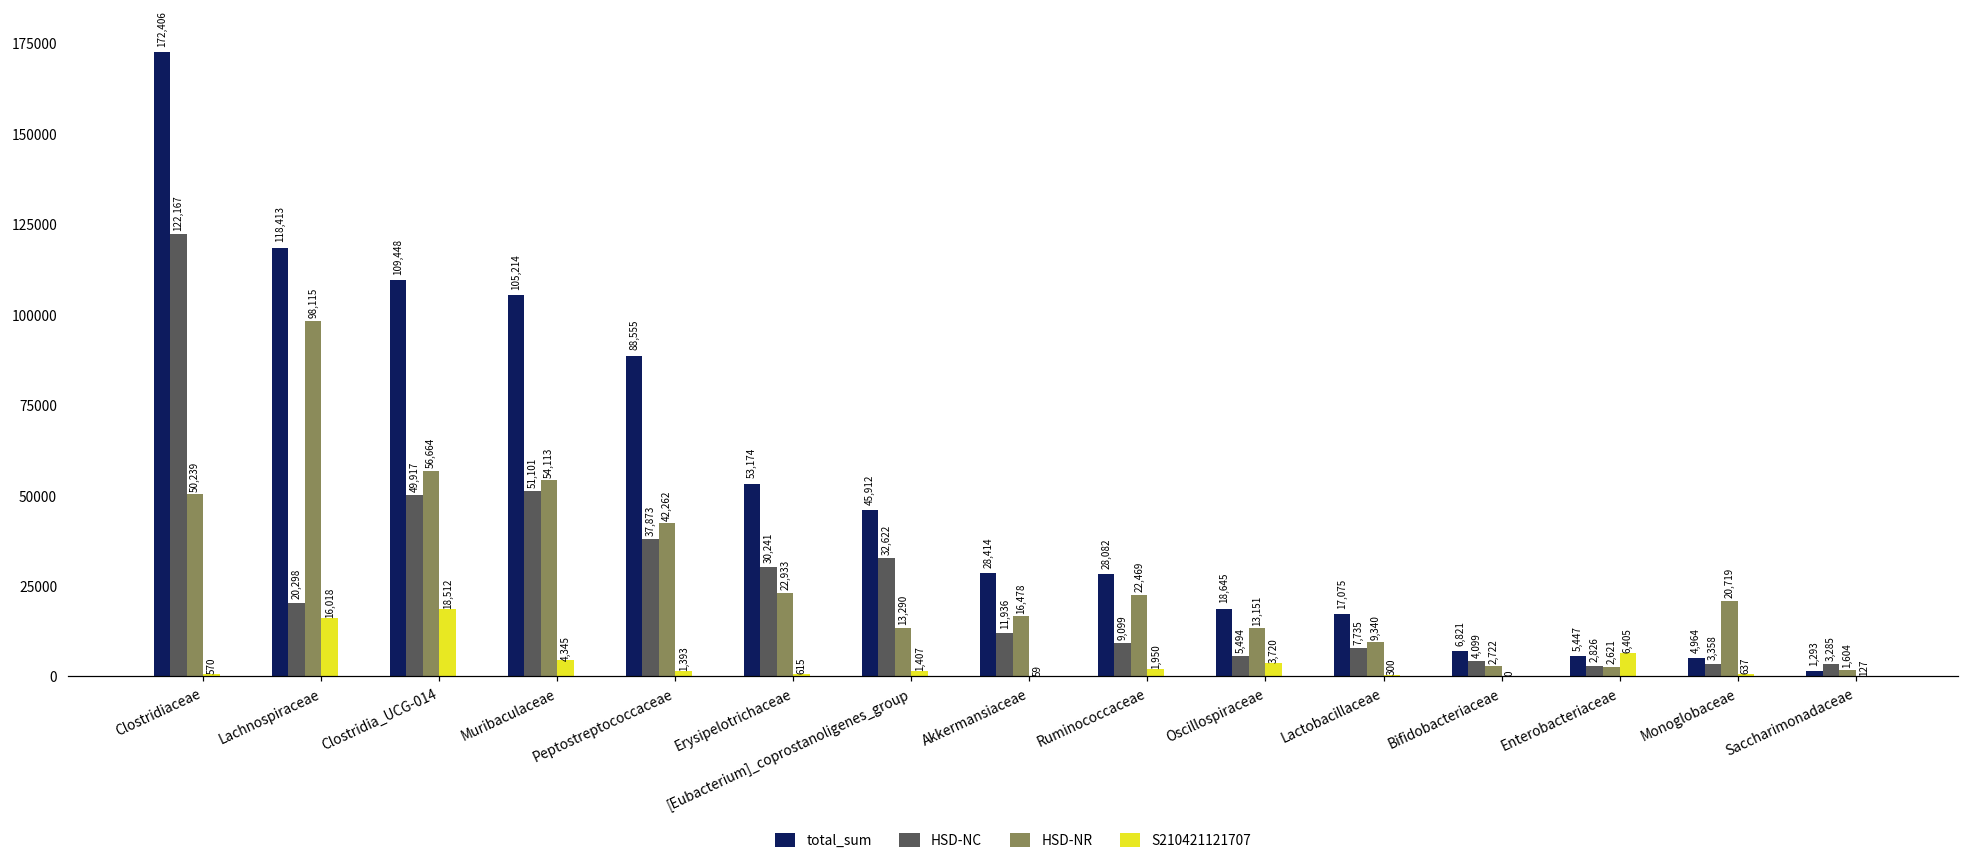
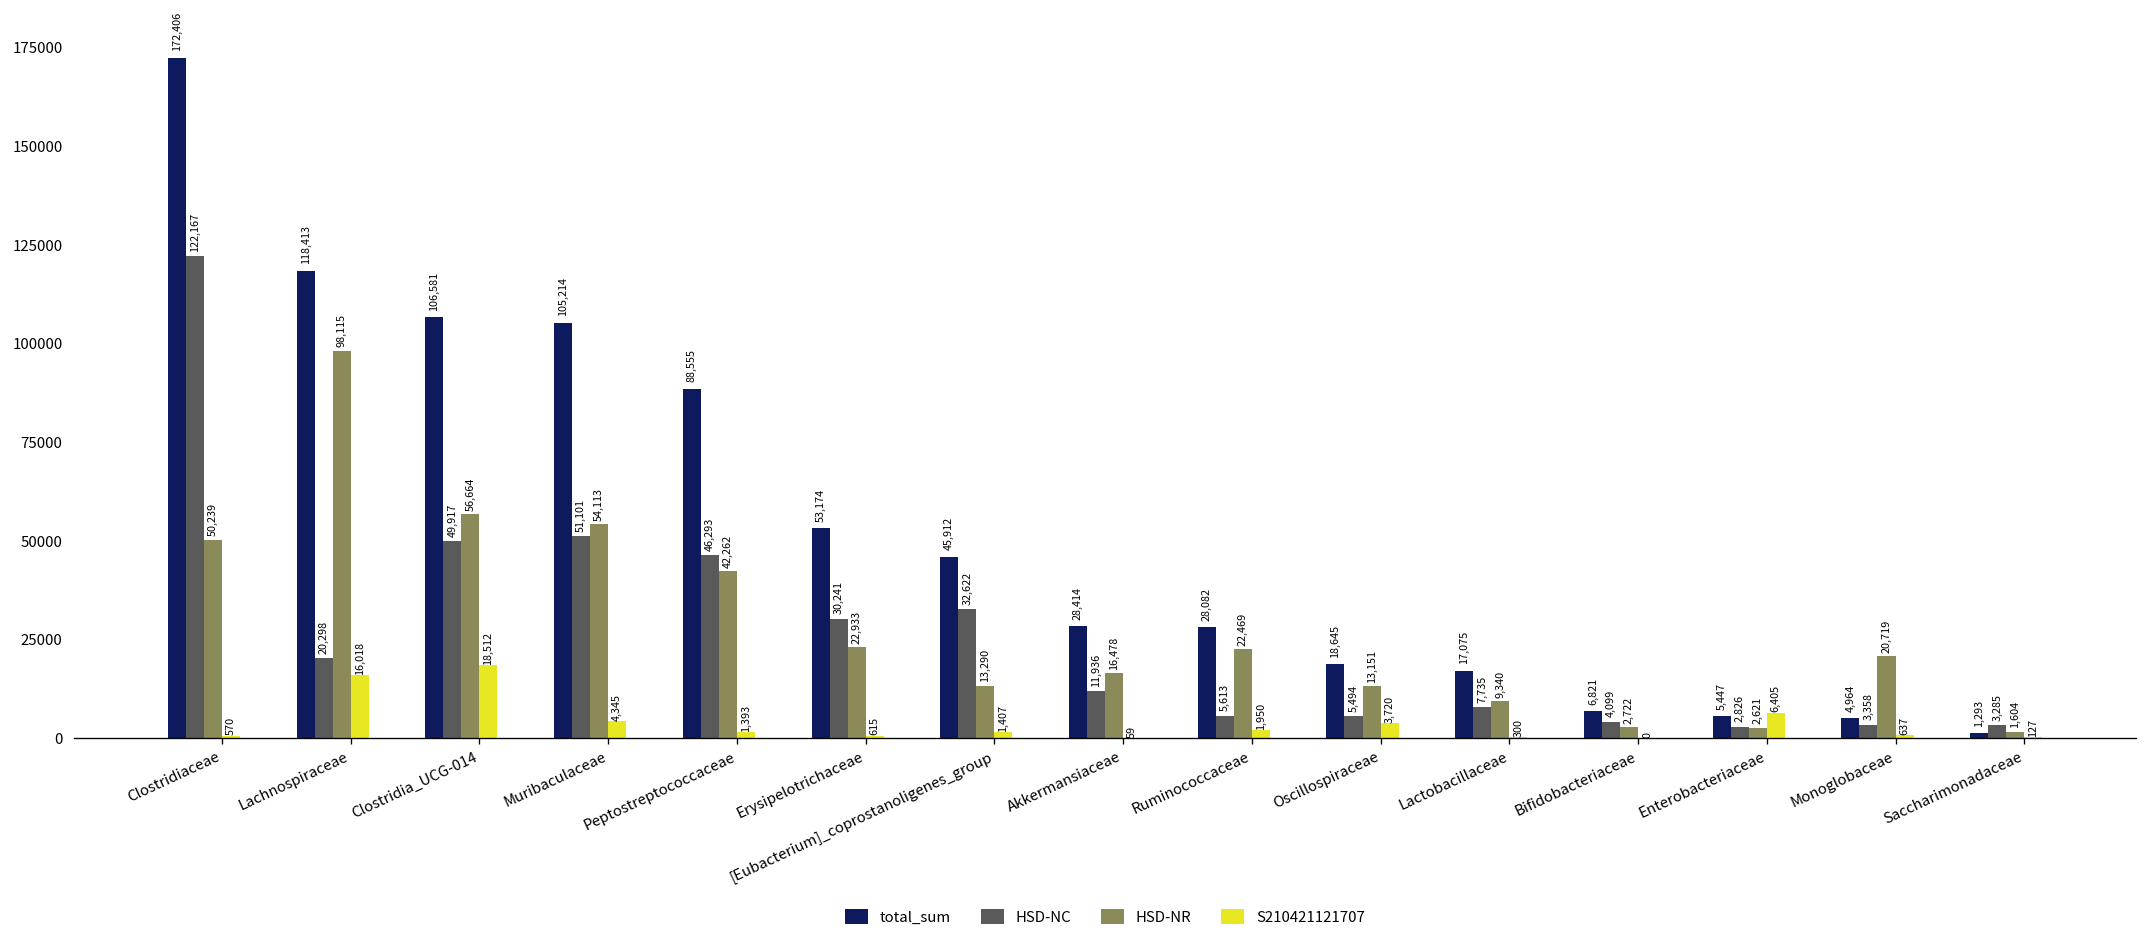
total_sum, Clostridia_UCG-014: 109,448 -> 106,581
HSD-NC, Peptostreptococcaceae: 37,873 -> 46,293
HSD-NC, Ruminococcaceae: 9,099 -> 5,613
